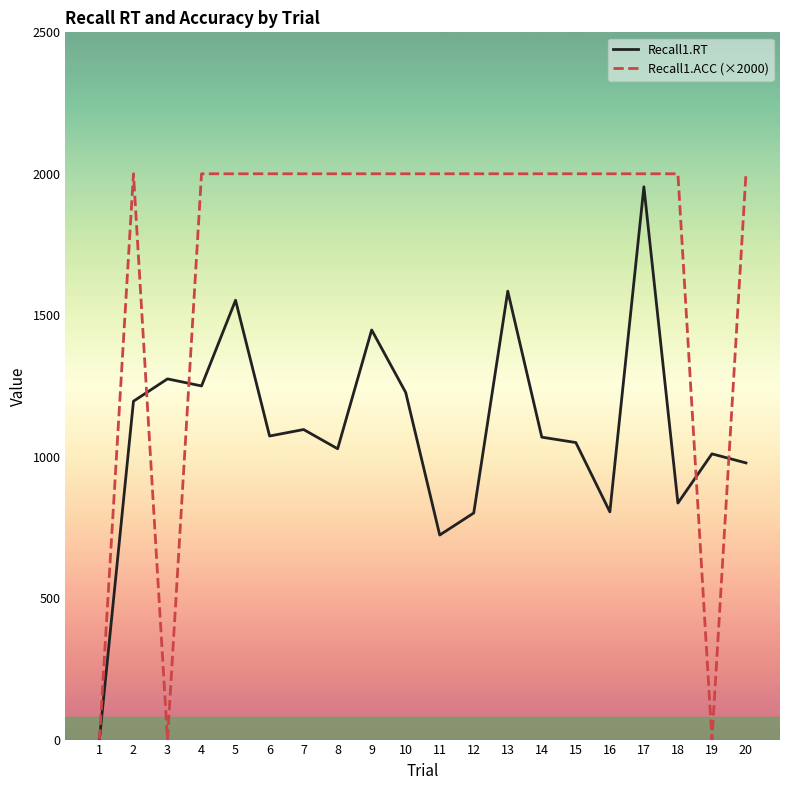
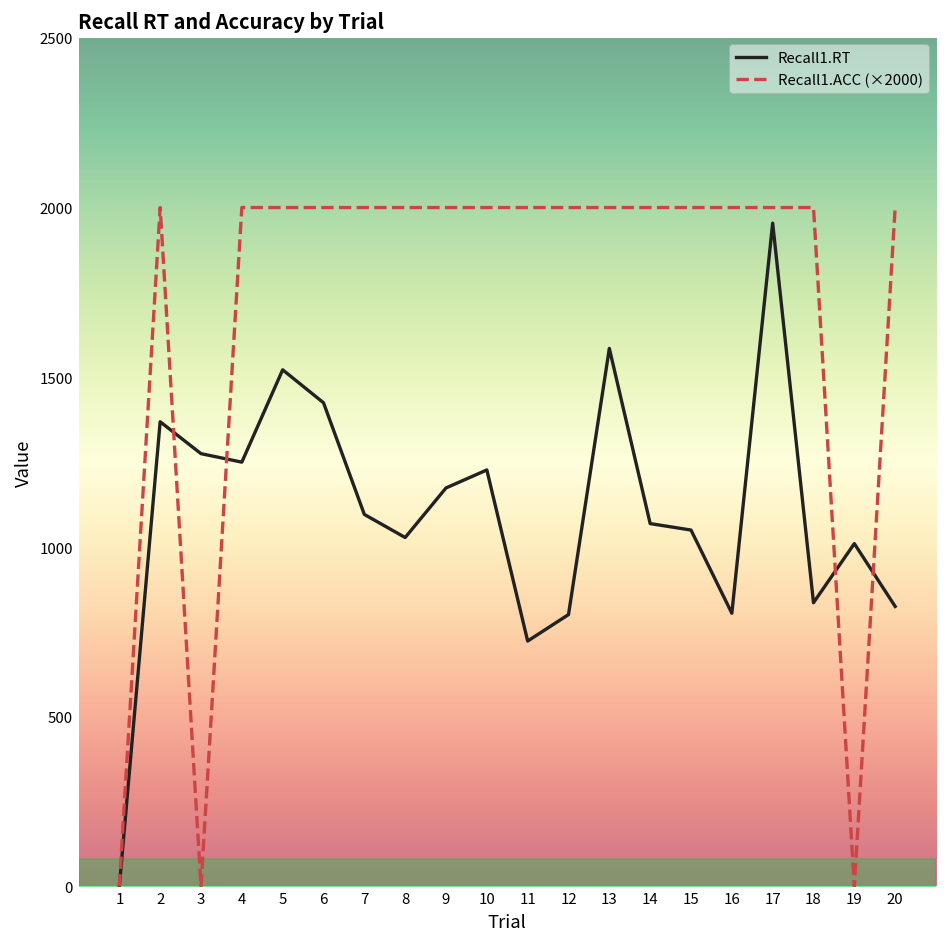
Recall1.RT, 2: 1200 -> 1370
Recall1.RT, 5: 1550 -> 1520
Recall1.RT, 6: 1070 -> 1430
Recall1.RT, 9: 1450 -> 1170
Recall1.RT, 20: 980 -> 830
